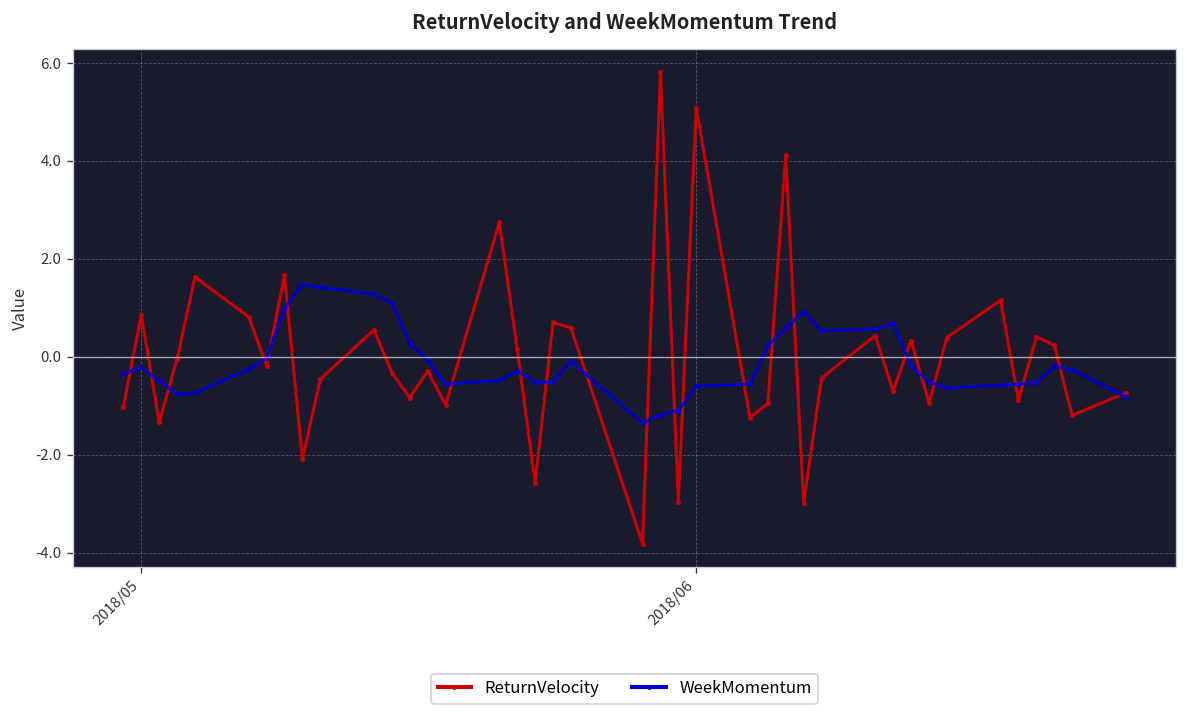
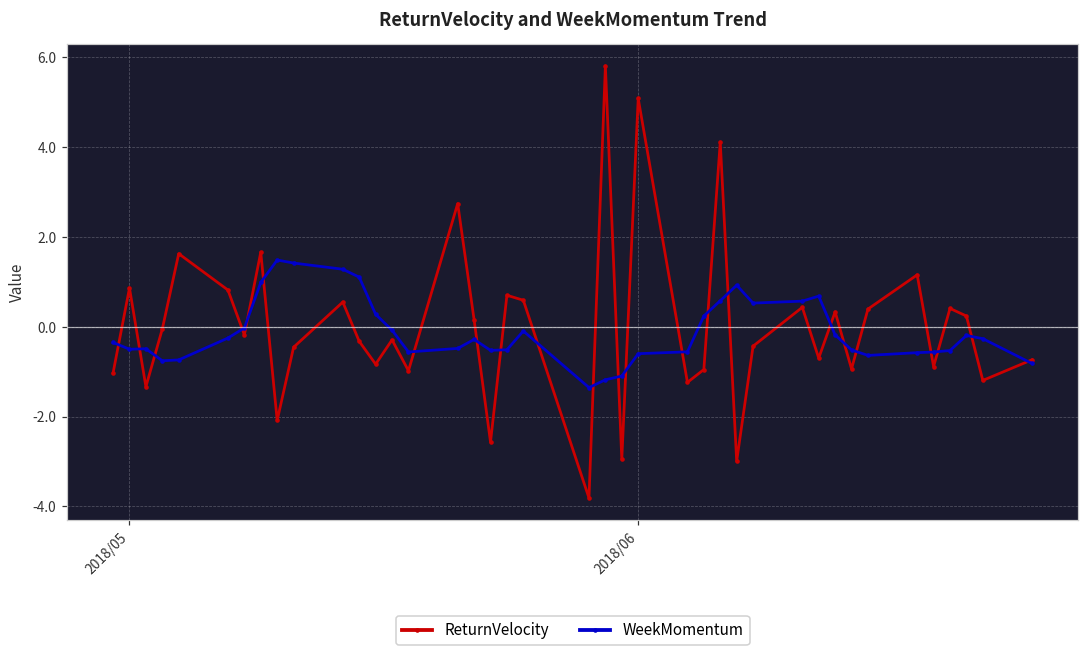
WeekMomentum, 2018/05: -0.2 -> -0.5
